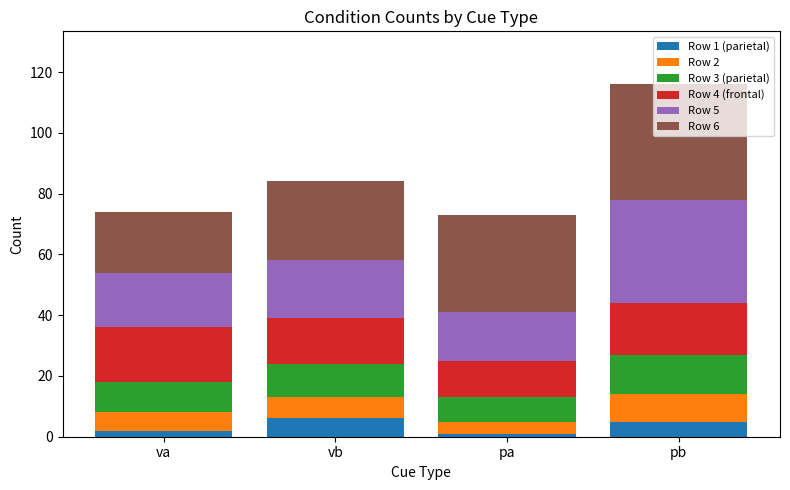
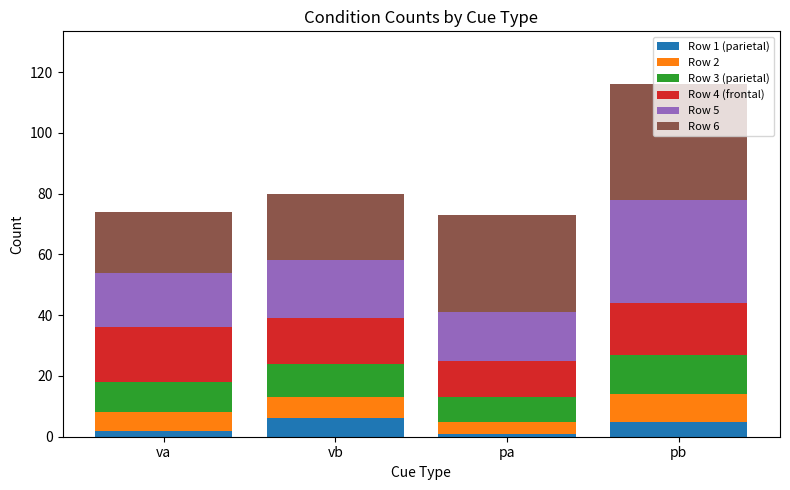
Row 6, vb: 26 -> 22
